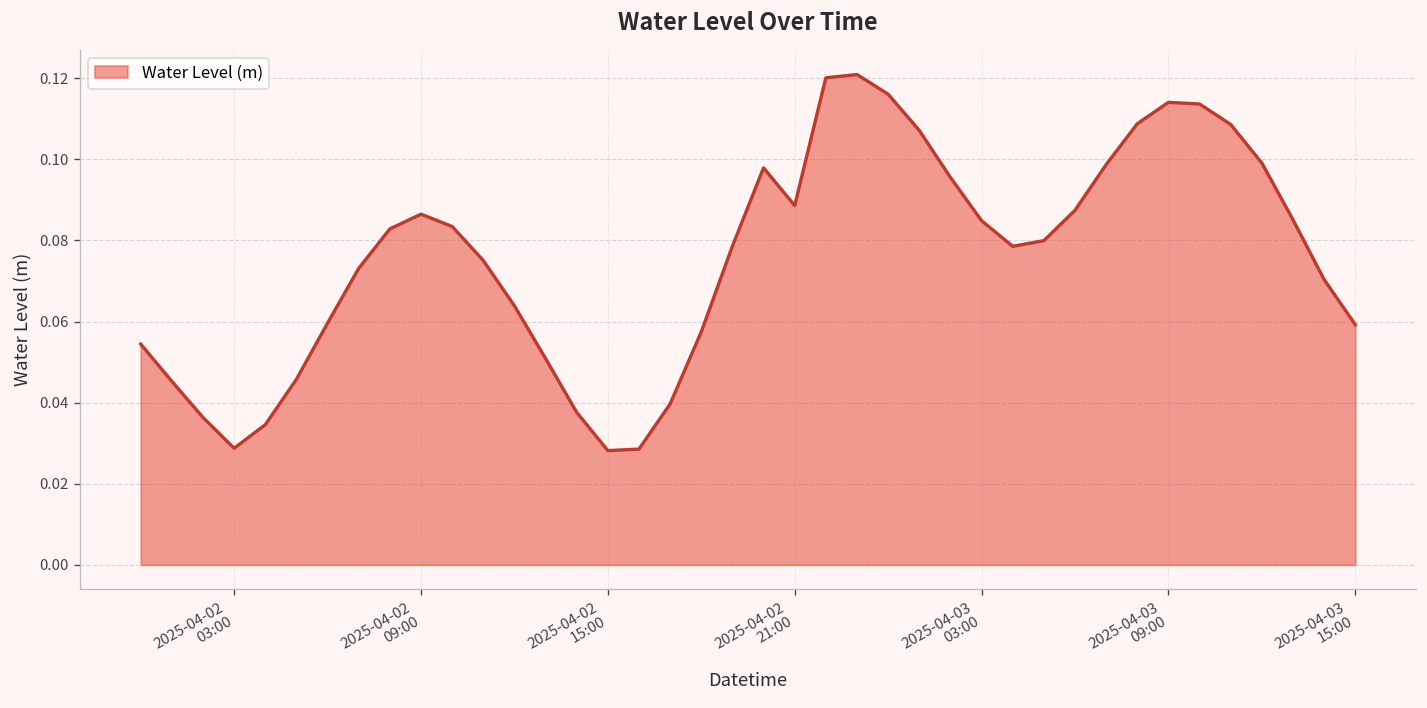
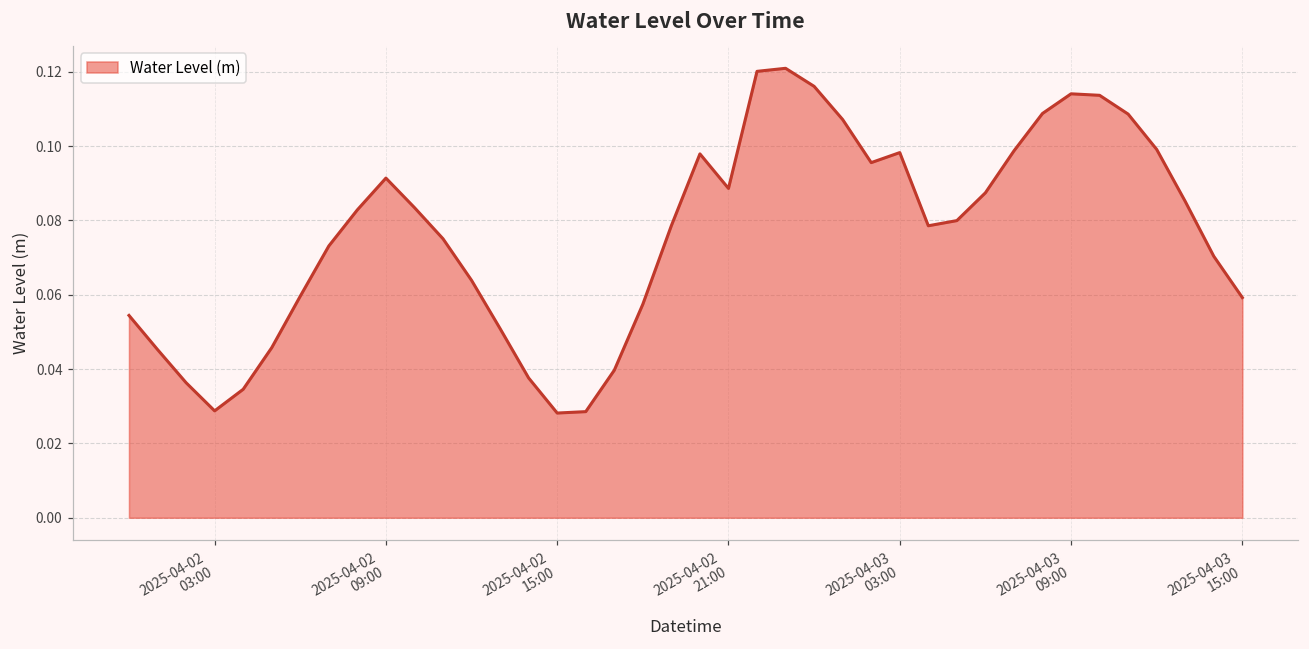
2025-04-02 09:00: 0.086 -> 0.091
2025-04-03 03:00: 0.085 -> 0.098
